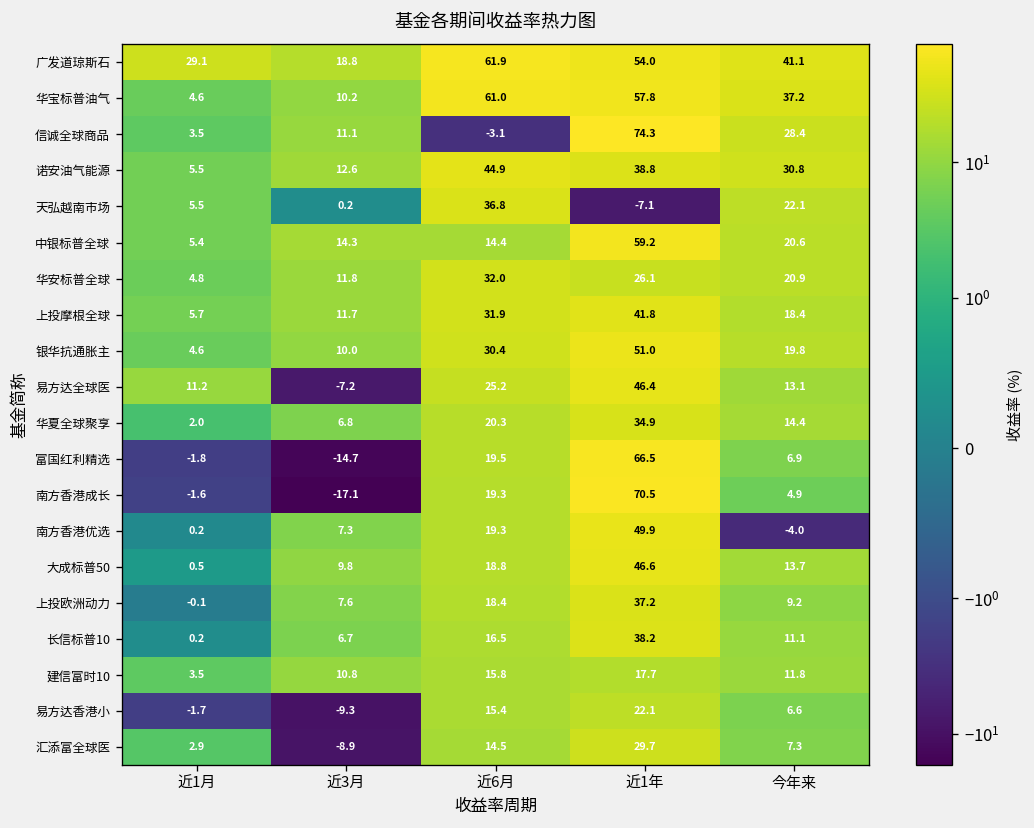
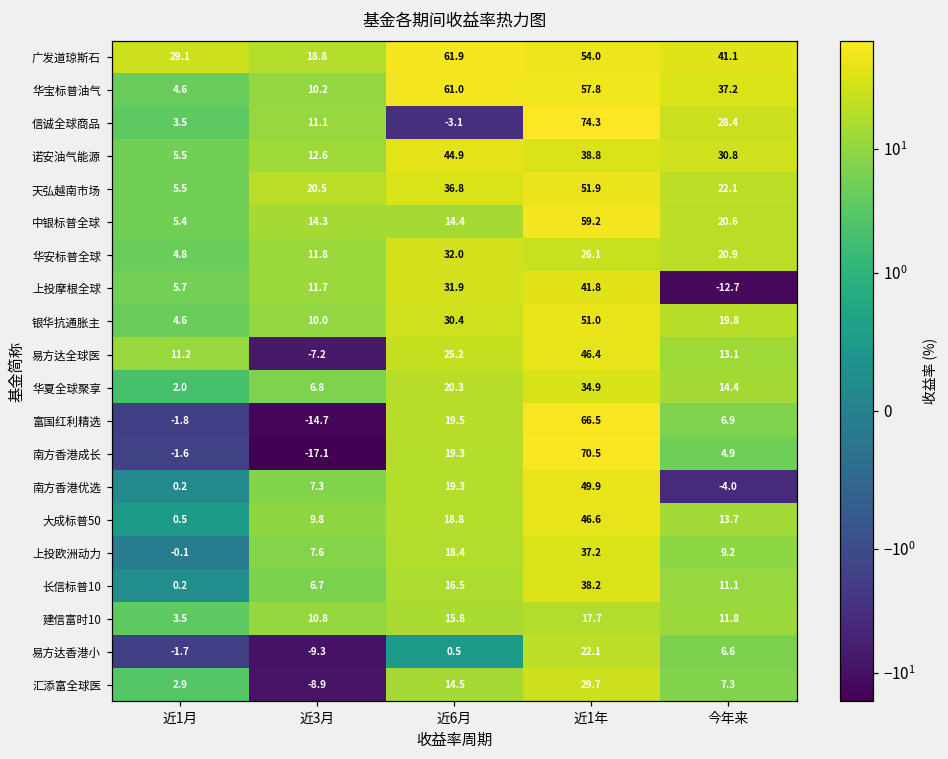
天弘越南市场, 近3月: 0.2 -> 20.5
天弘越南市场, 近1年: -7.1 -> 51.9
上投摩根全球, 今年来: 18.4 -> -12.7
易方达香港小, 近6月: 15.4 -> 0.5
